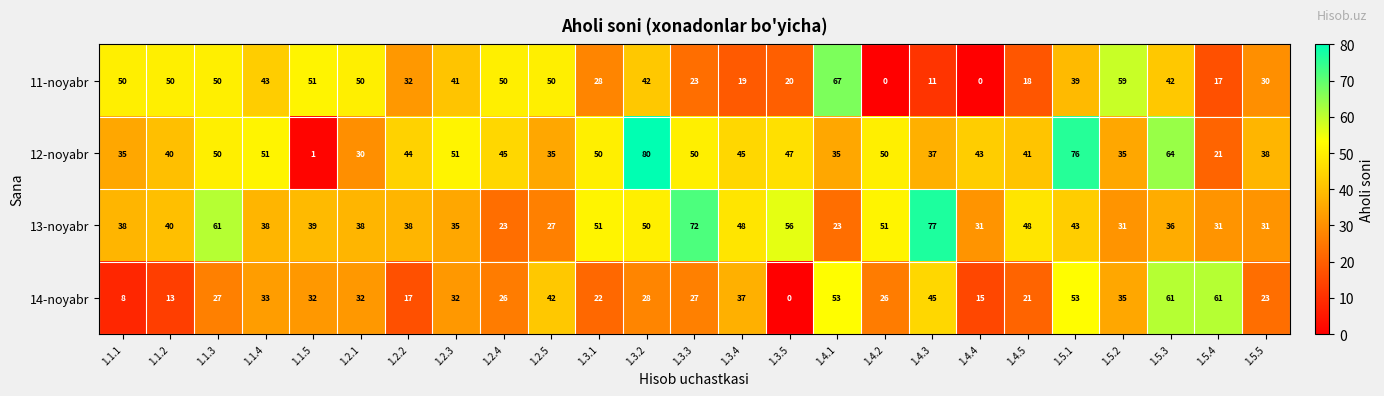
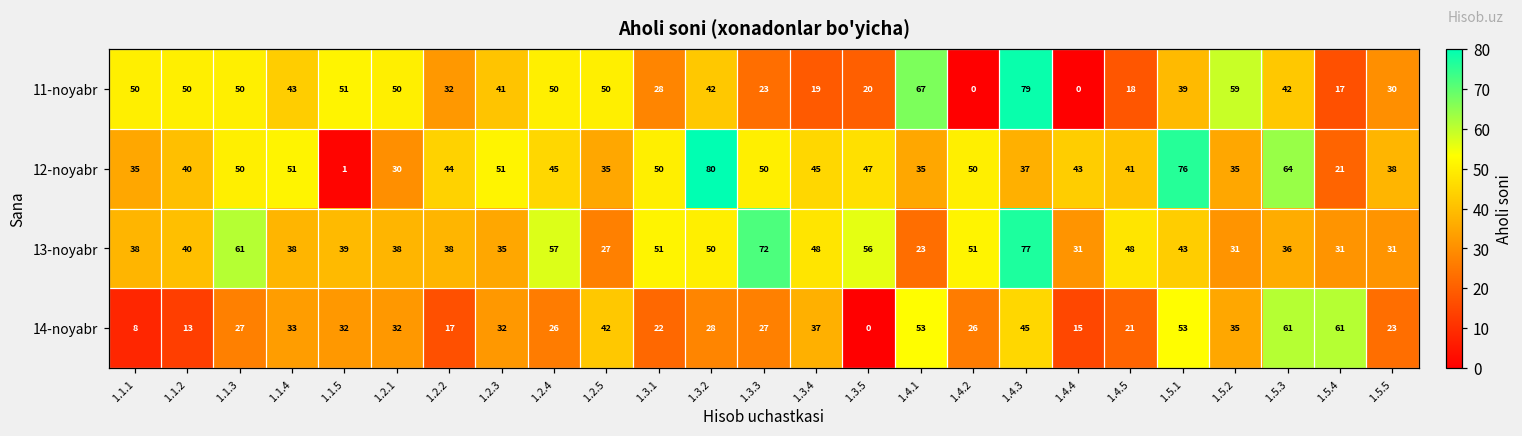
11-noyabr, 1.4.3: 11 -> 79
13-noyabr, 1.2.4: 23 -> 57
